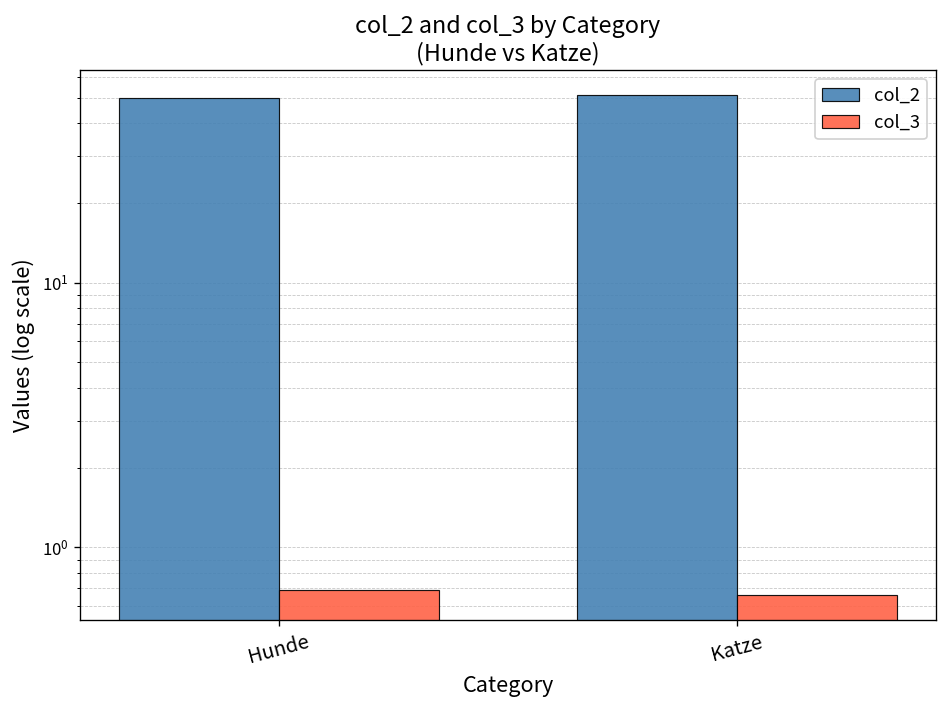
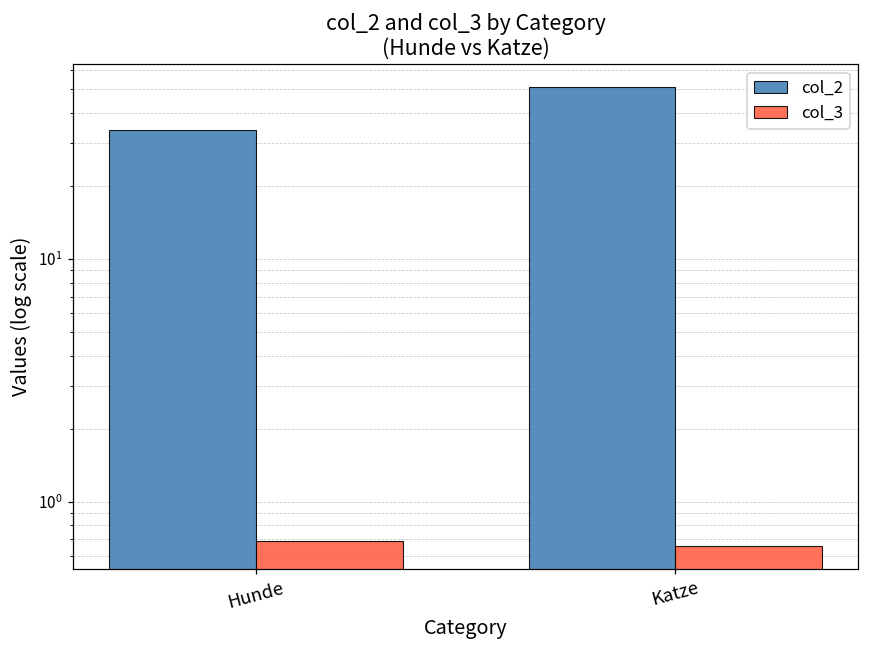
col_2, Hunde: 50 -> 34
